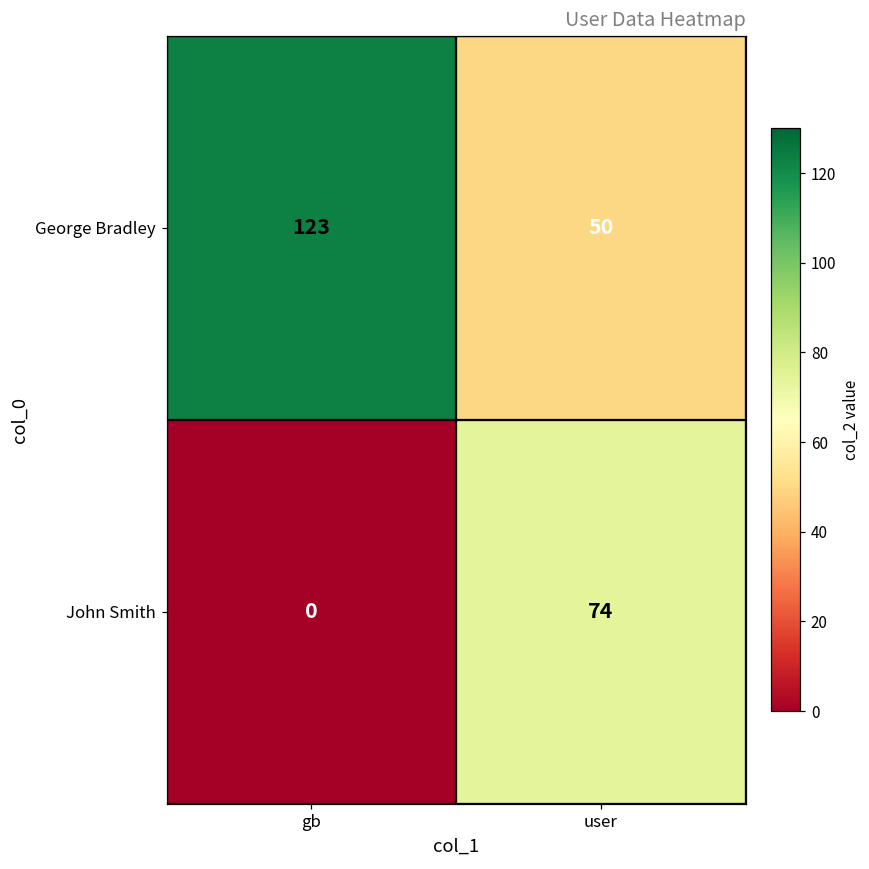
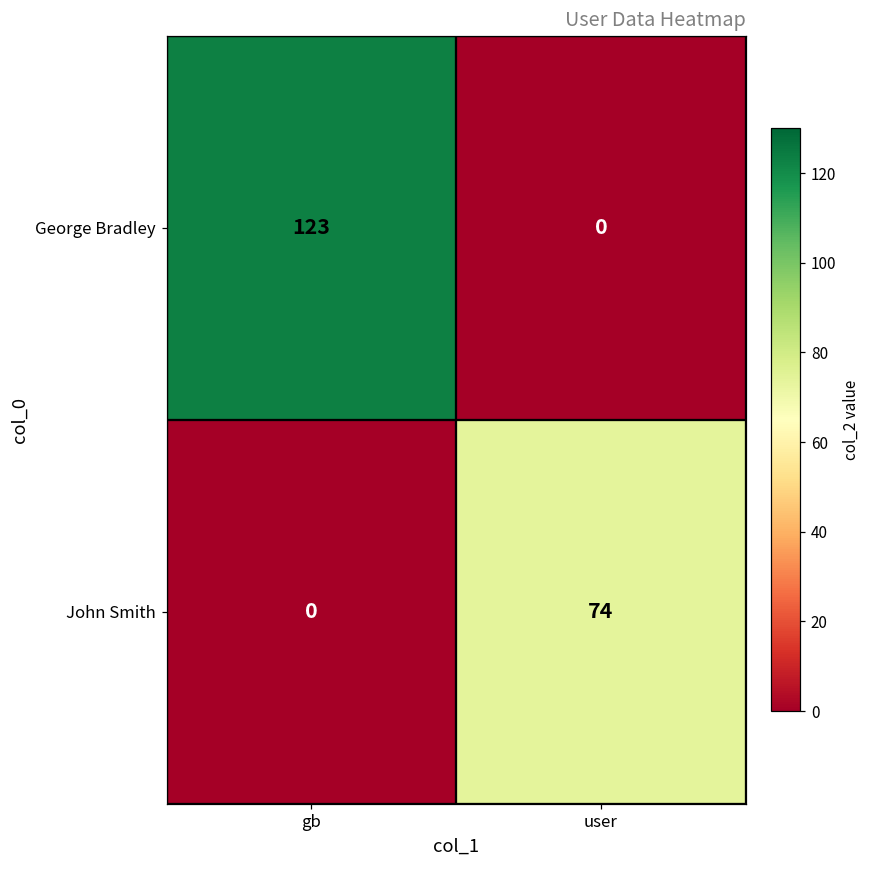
George Bradley, user: 50 -> 0
